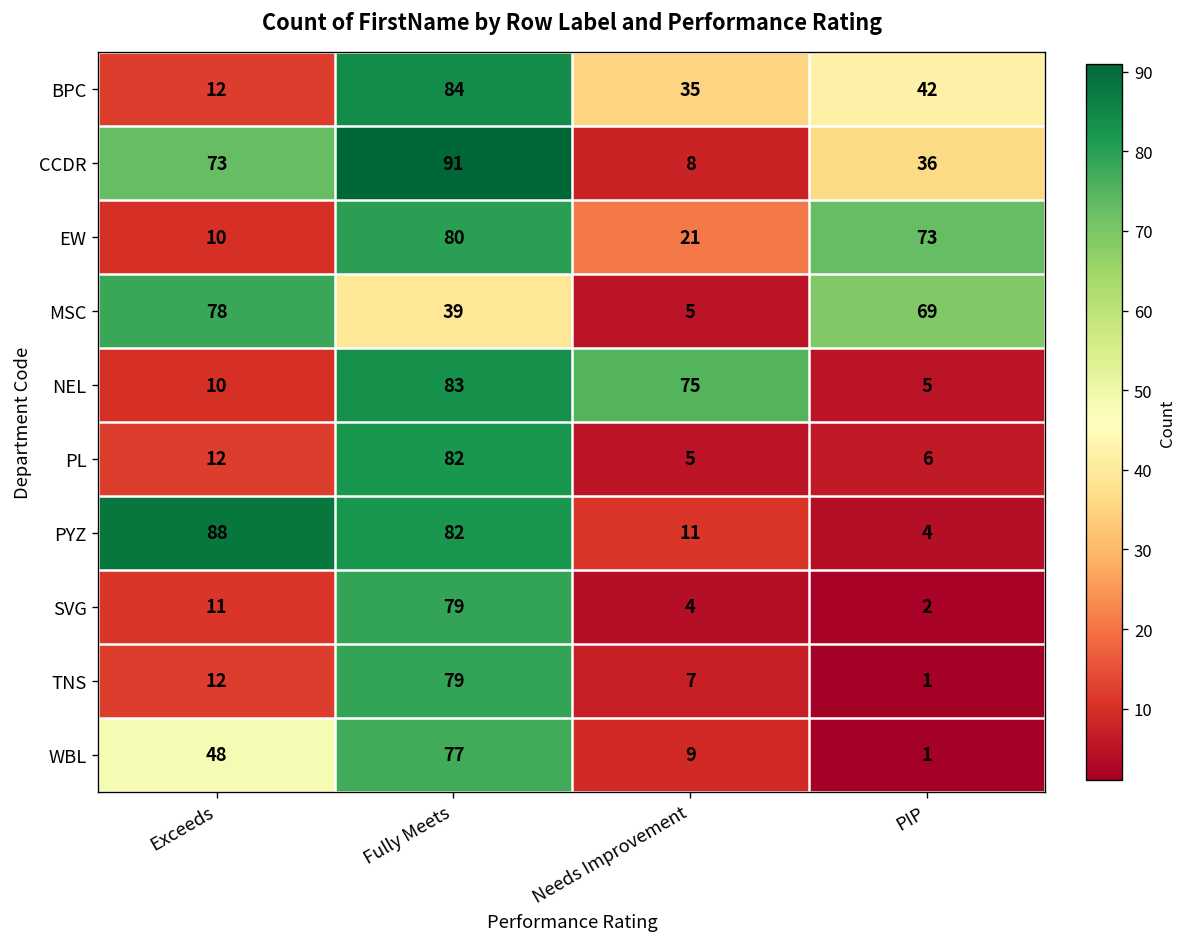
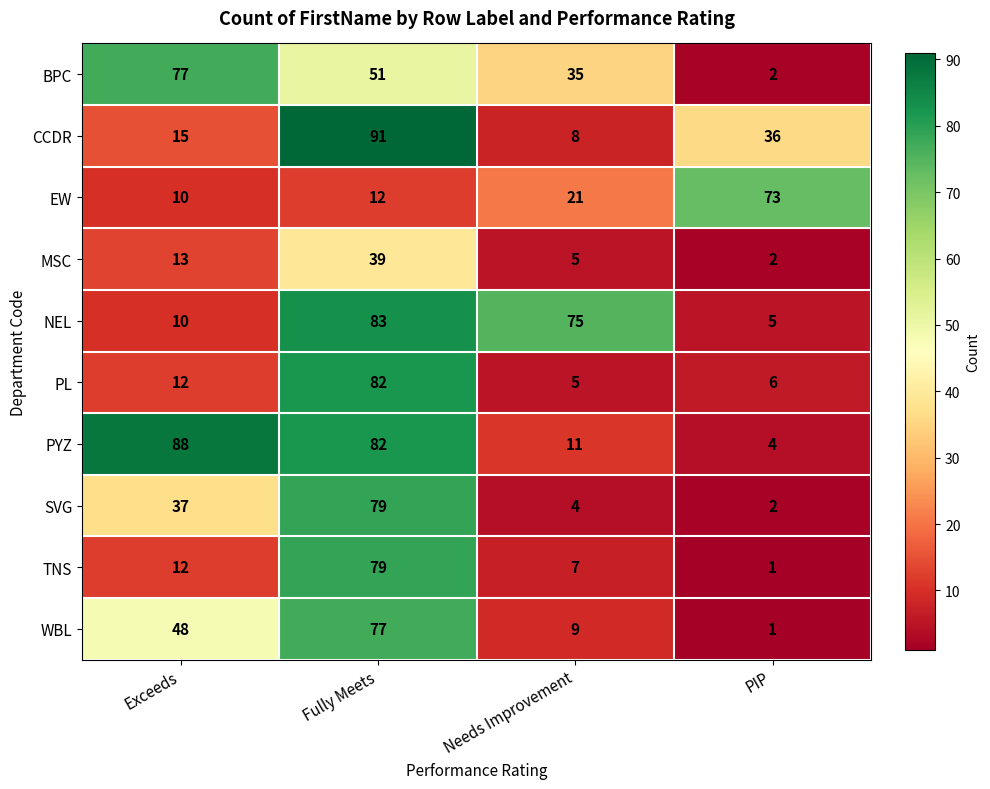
BPC, Exceeds: 12 -> 77
BPC, Fully Meets: 84 -> 51
BPC, PIP: 42 -> 2
CCDR, Exceeds: 73 -> 15
EW, Fully Meets: 80 -> 12
MSC, Exceeds: 78 -> 13
MSC, PIP: 69 -> 2
SVG, Exceeds: 11 -> 37
